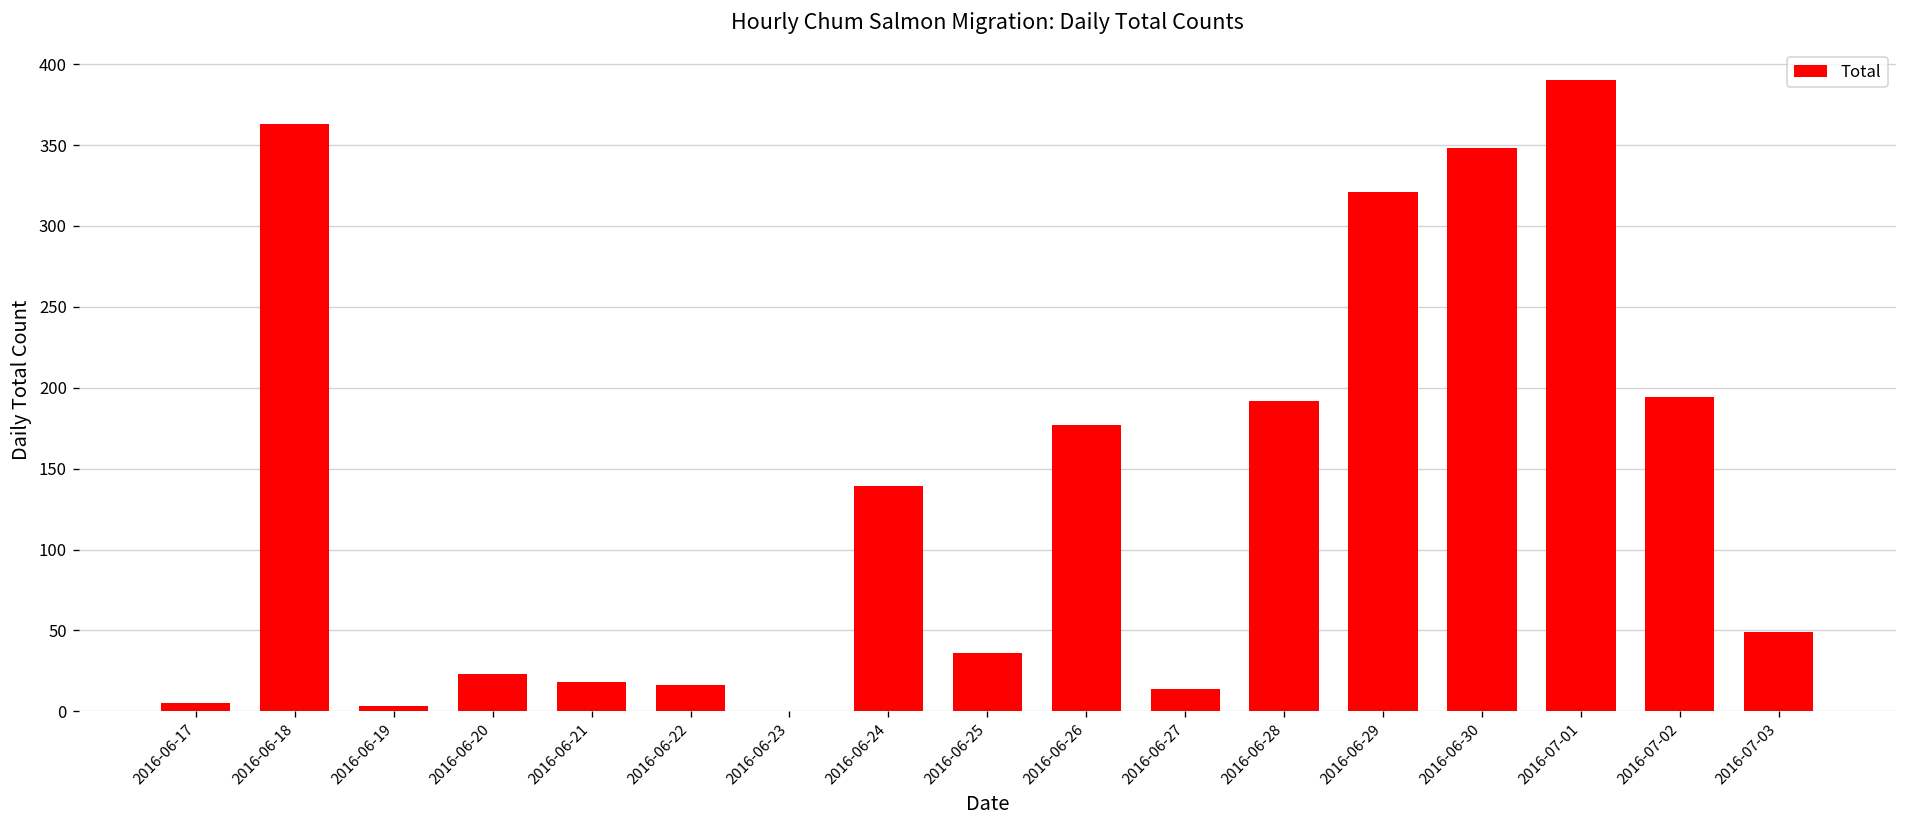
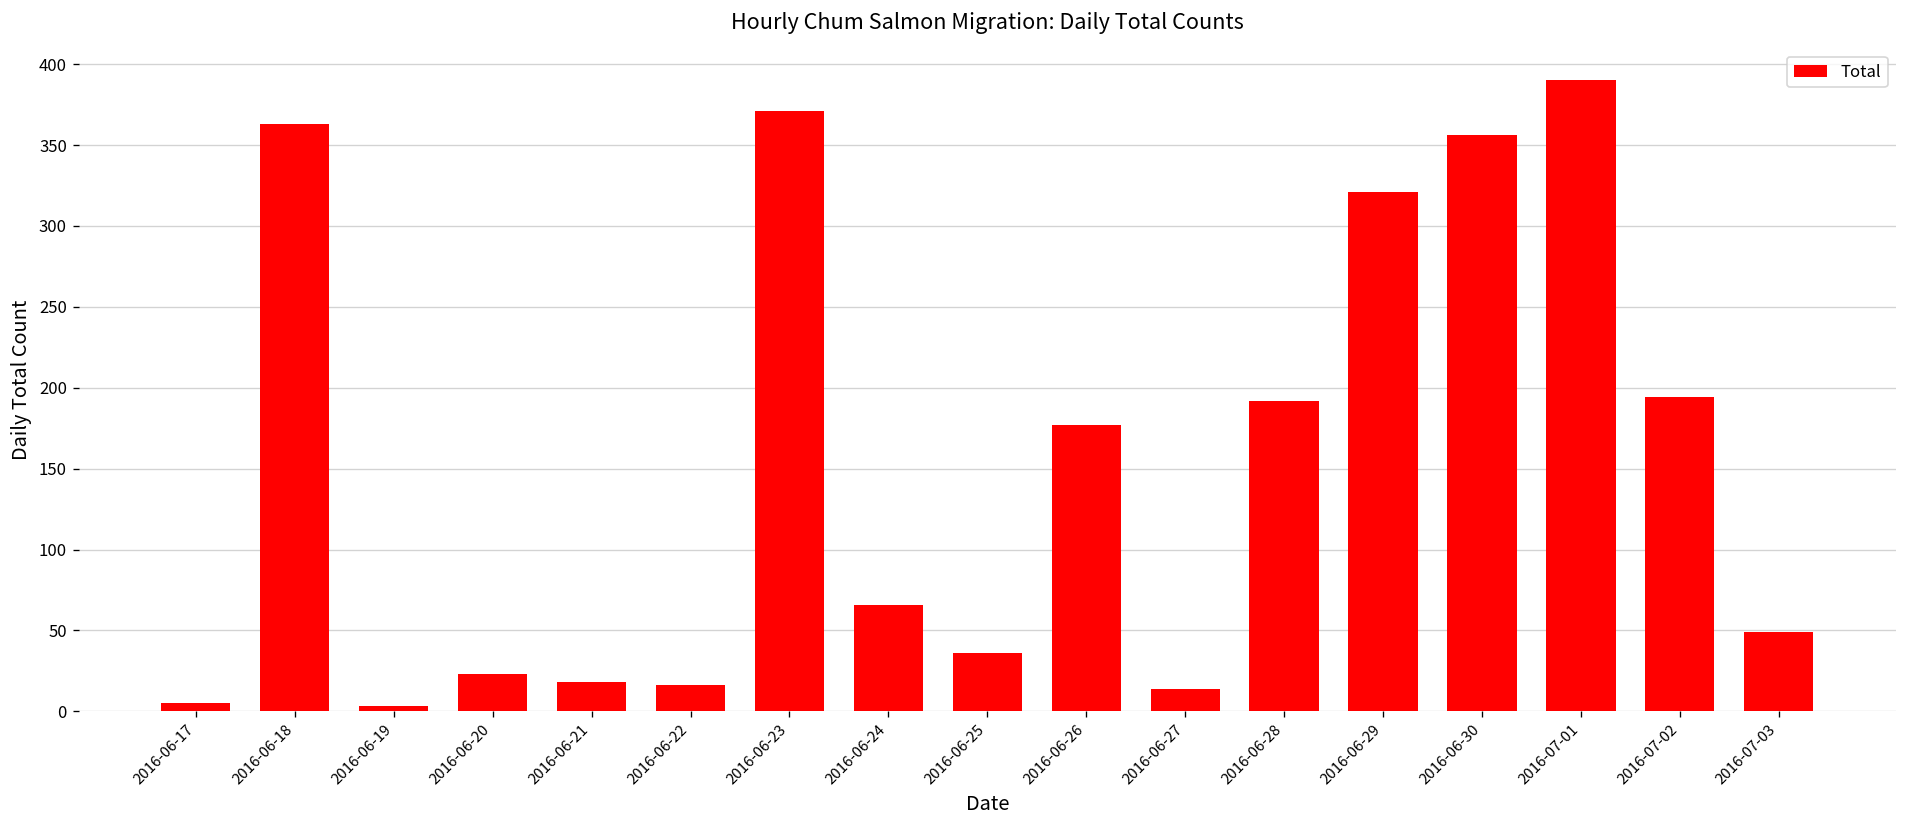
2016-06-23: 0 -> 371
2016-06-24: 139 -> 66
2016-06-30: 348 -> 356
